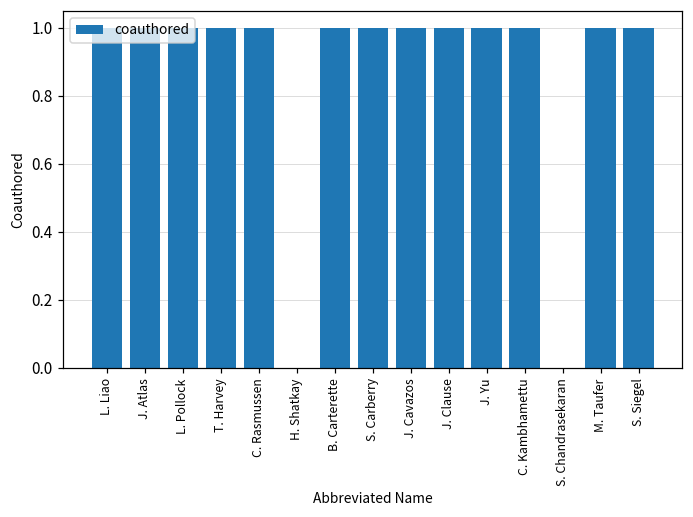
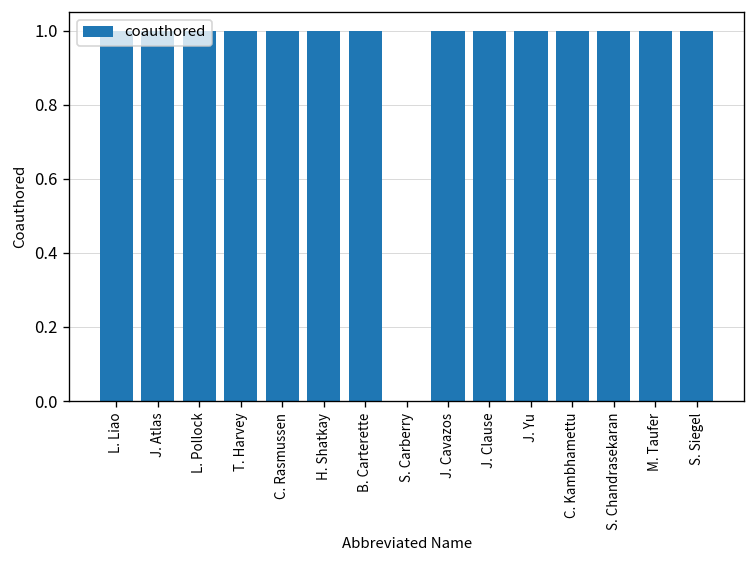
H. Shatkay: 0 -> 1
S. Carberry: 1 -> 0
S. Chandrasekaran: 0 -> 1
